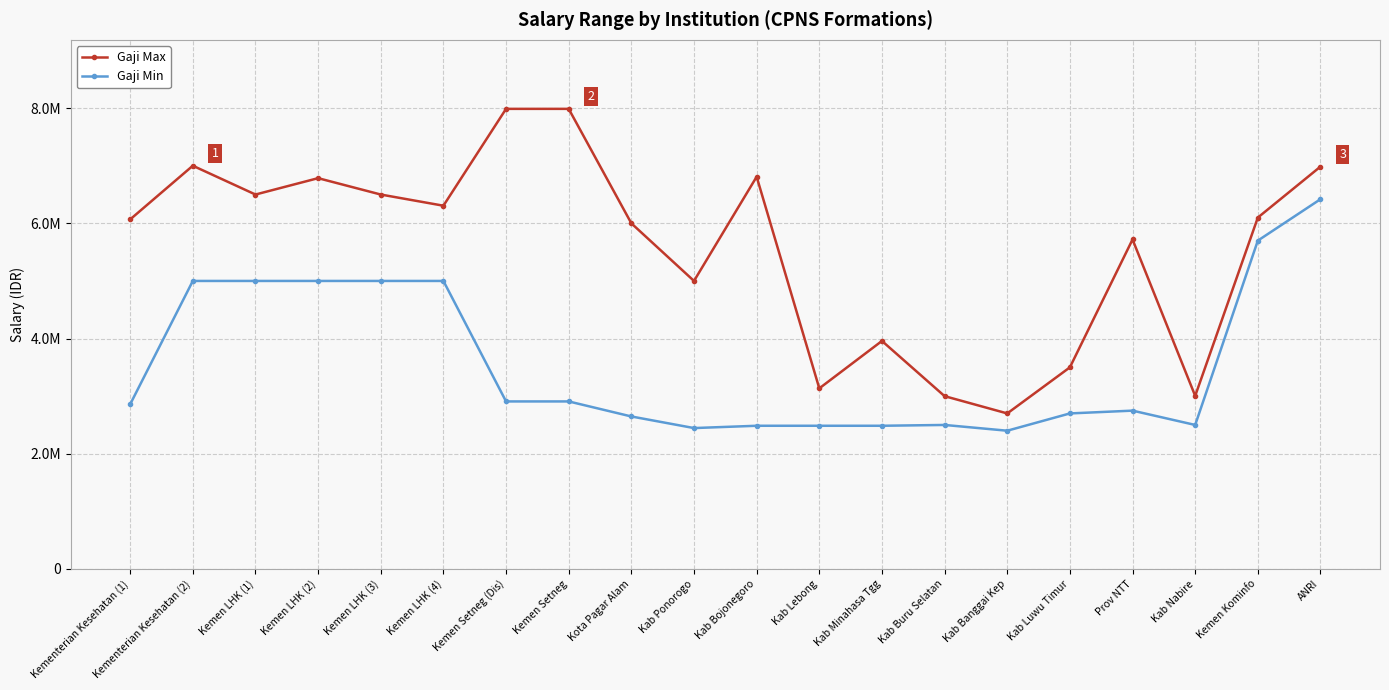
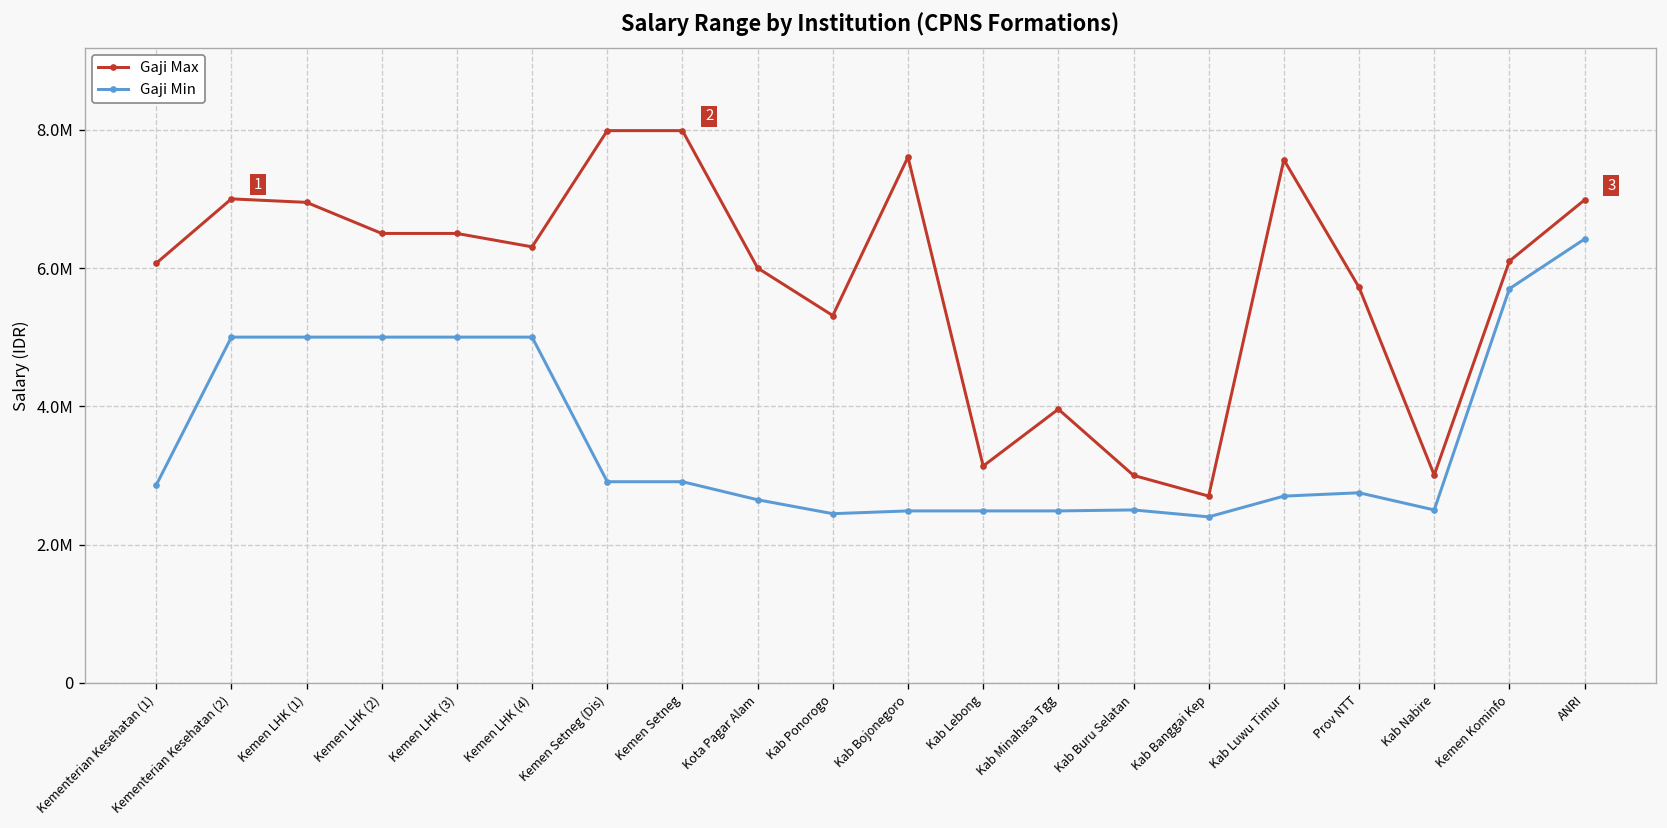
Gaji Max, Kemen LHK (1): 6500000 -> 6900000
Gaji Max, Kemen LHK (2): 6800000 -> 6500000
Gaji Max, Kab Ponorogo: 5000000 -> 5300000
Gaji Max, Kab Bojonegoro: 6800000 -> 7600000
Gaji Max, Kab Luwu Timur: 3500000 -> 7600000
